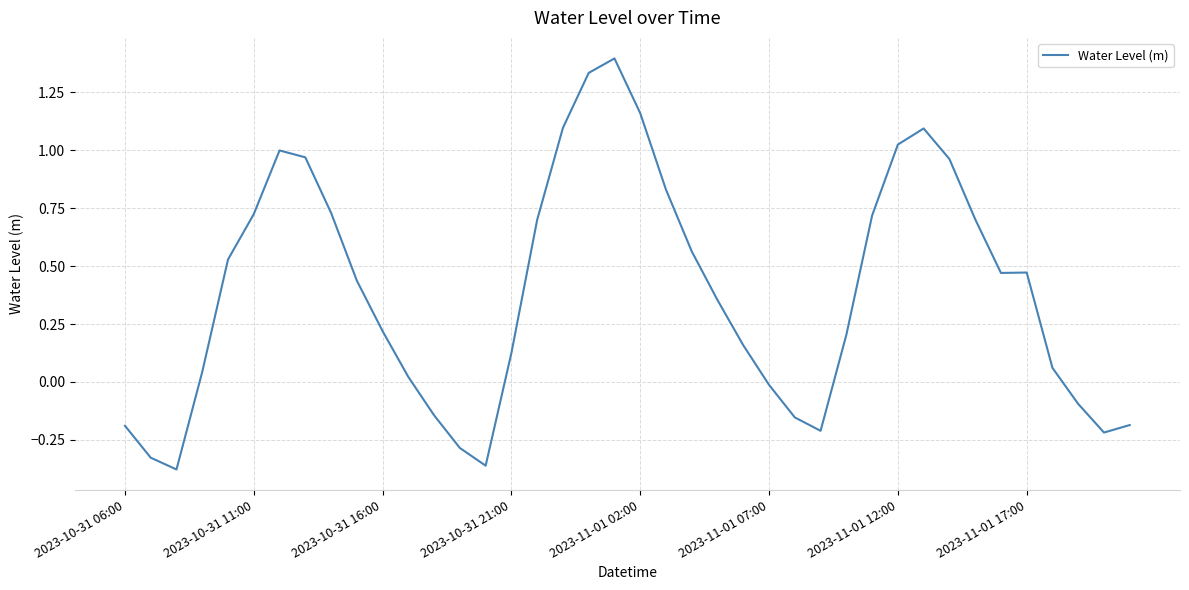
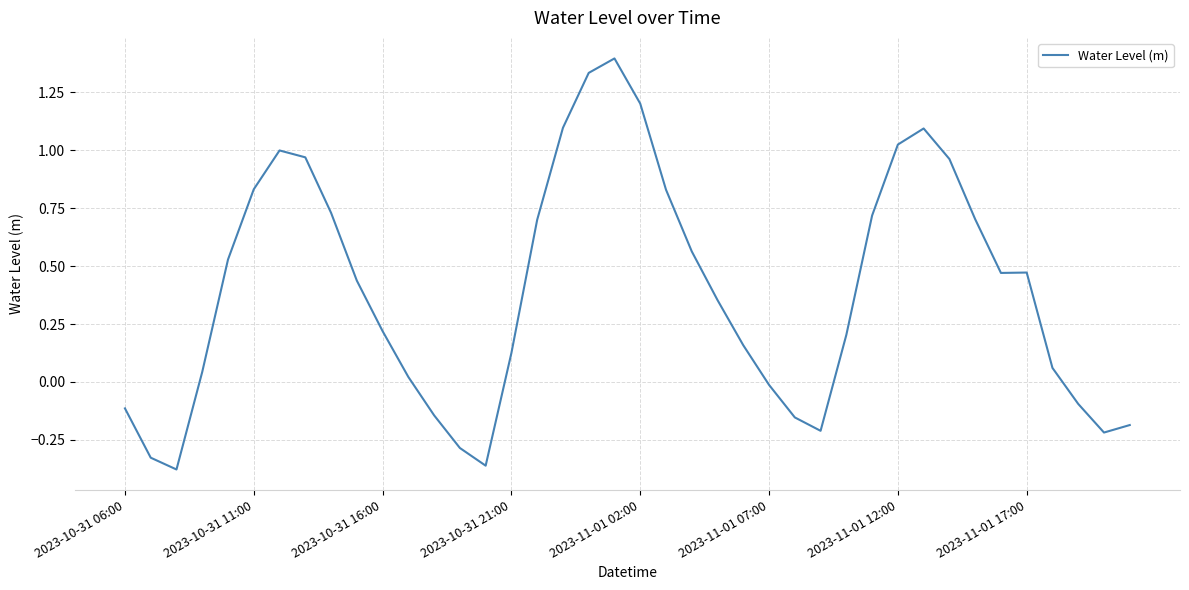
2023-10-31 06:00: -0.19 -> -0.11
2023-10-31 11:00: 0.72 -> 0.83
2023-11-01 02:00: 1.16 -> 1.20
